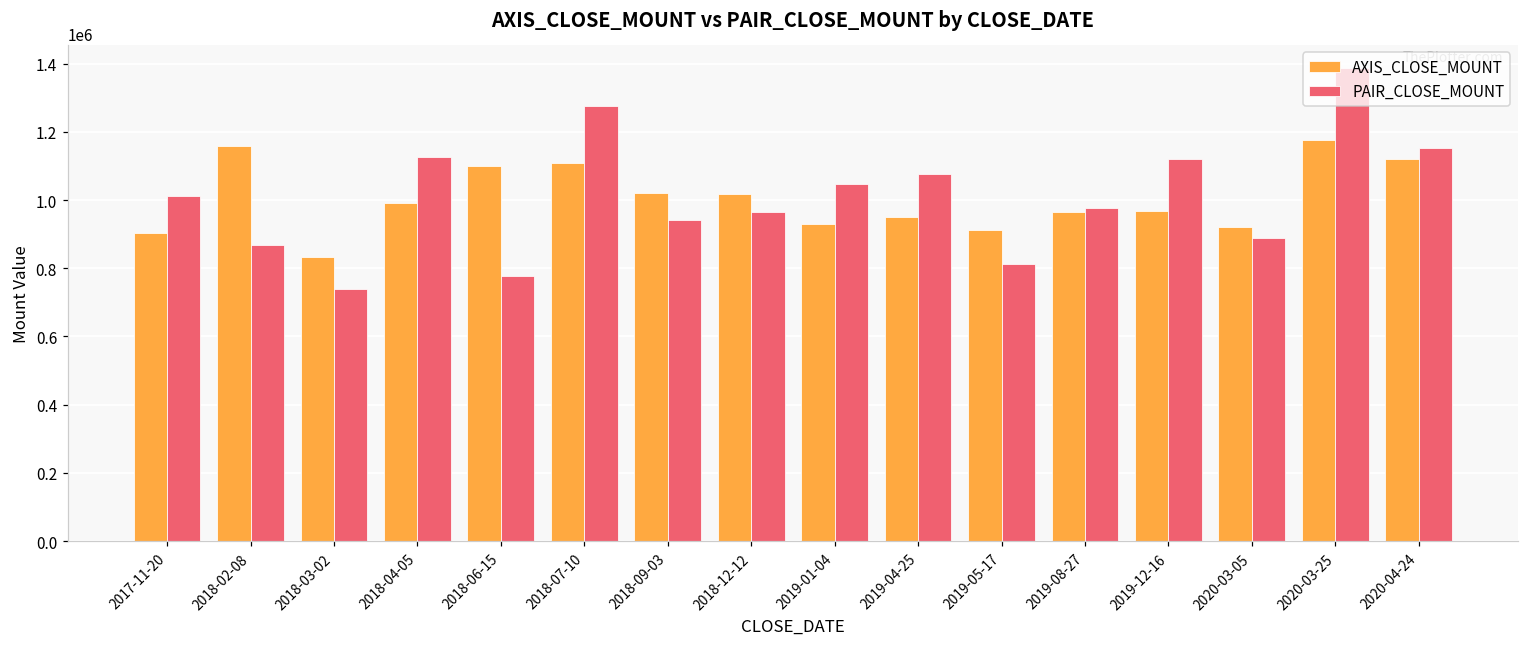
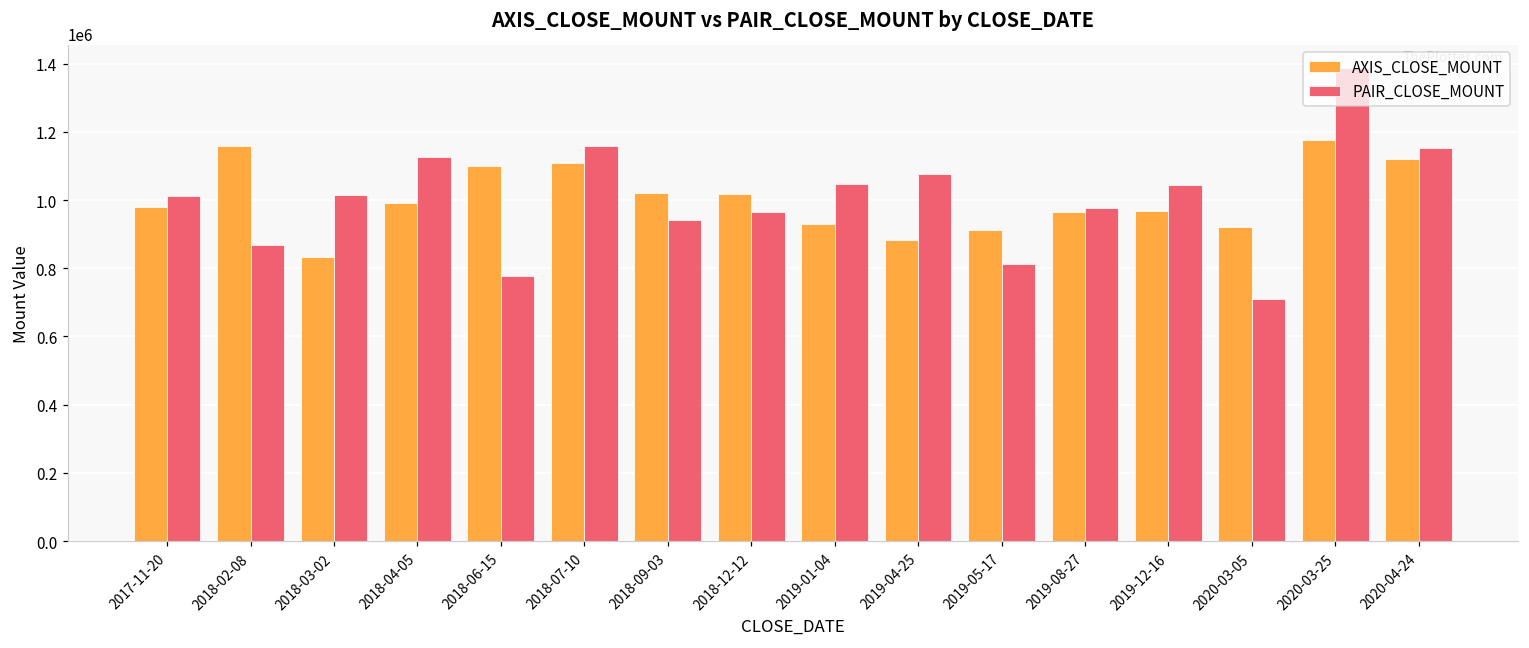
AXIS_CLOSE_MOUNT, 2017-11-20: 900000 -> 980000
PAIR_CLOSE_MOUNT, 2018-03-02: 740000 -> 1010000
PAIR_CLOSE_MOUNT, 2018-07-10: 1280000 -> 1160000
AXIS_CLOSE_MOUNT, 2019-04-25: 950000 -> 880000
PAIR_CLOSE_MOUNT, 2019-12-16: 1120000 -> 1040000
PAIR_CLOSE_MOUNT, 2020-03-05: 890000 -> 710000
